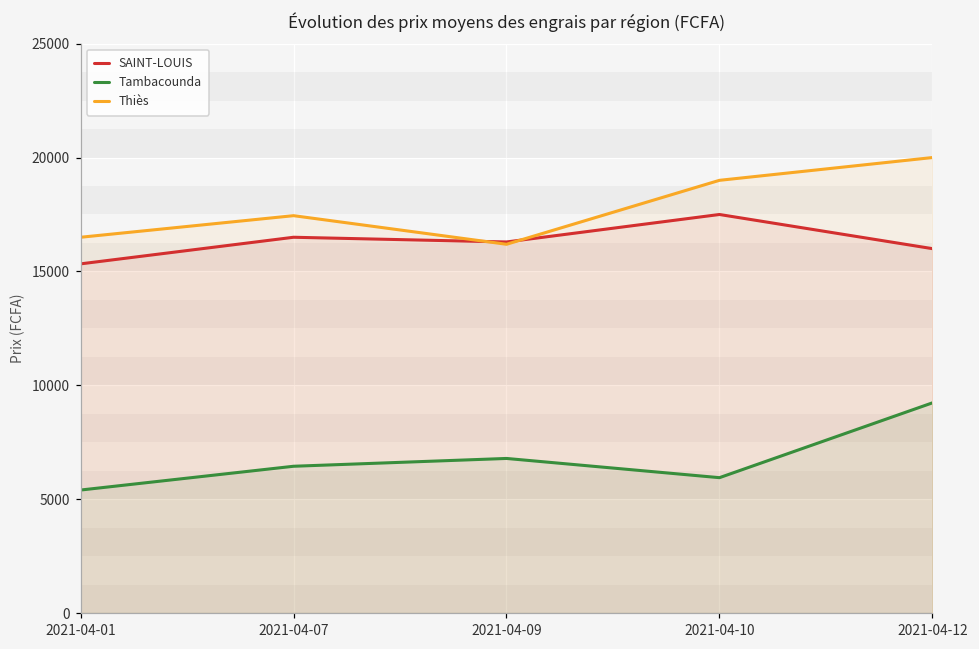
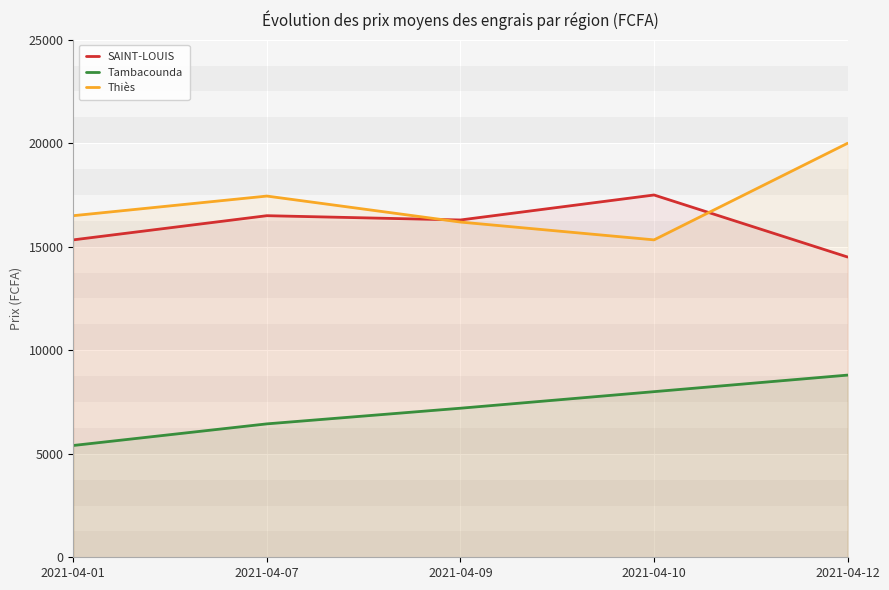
Tambacounda, 2021-04-09: 6800 -> 7200
Tambacounda, 2021-04-10: 5900 -> 8000
Thiès, 2021-04-10: 19000 -> 15300
SAINT-LOUIS, 2021-04-12: 16000 -> 14500
Tambacounda, 2021-04-12: 9200 -> 8800
